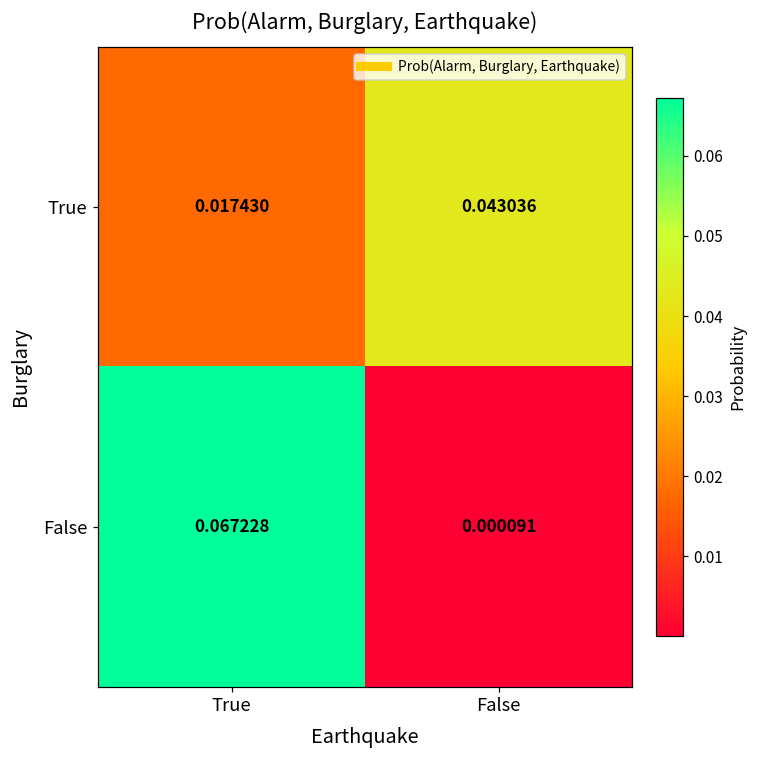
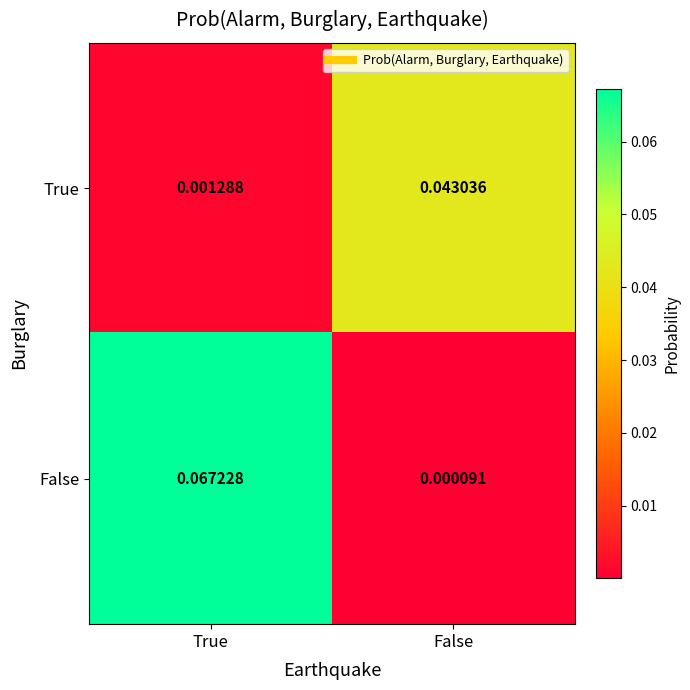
True, True: 0.017430 -> 0.001288
